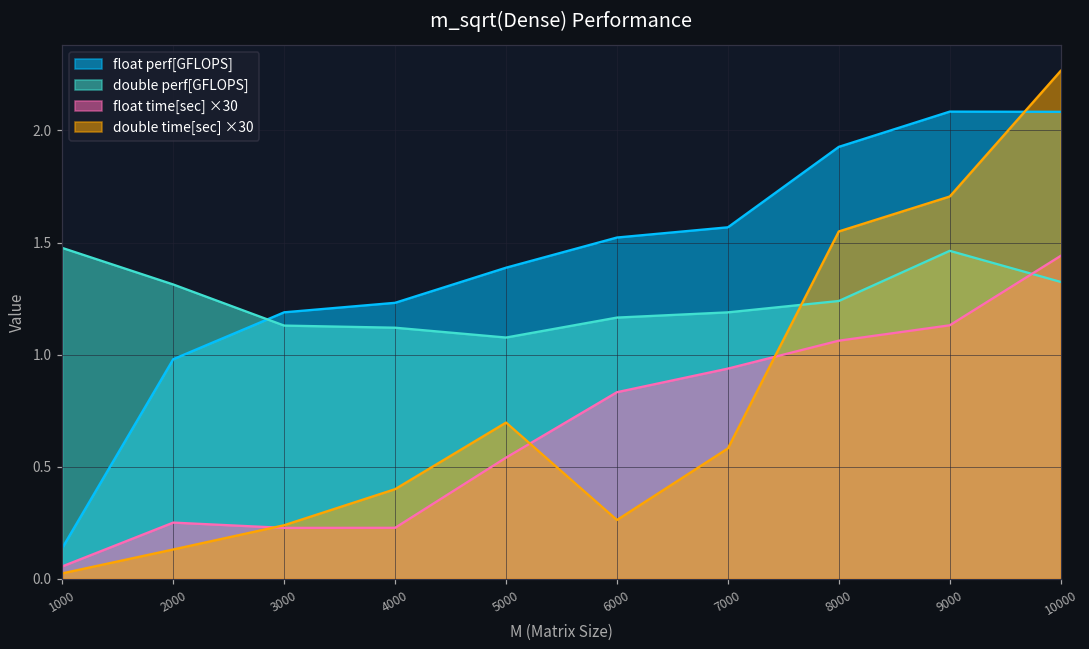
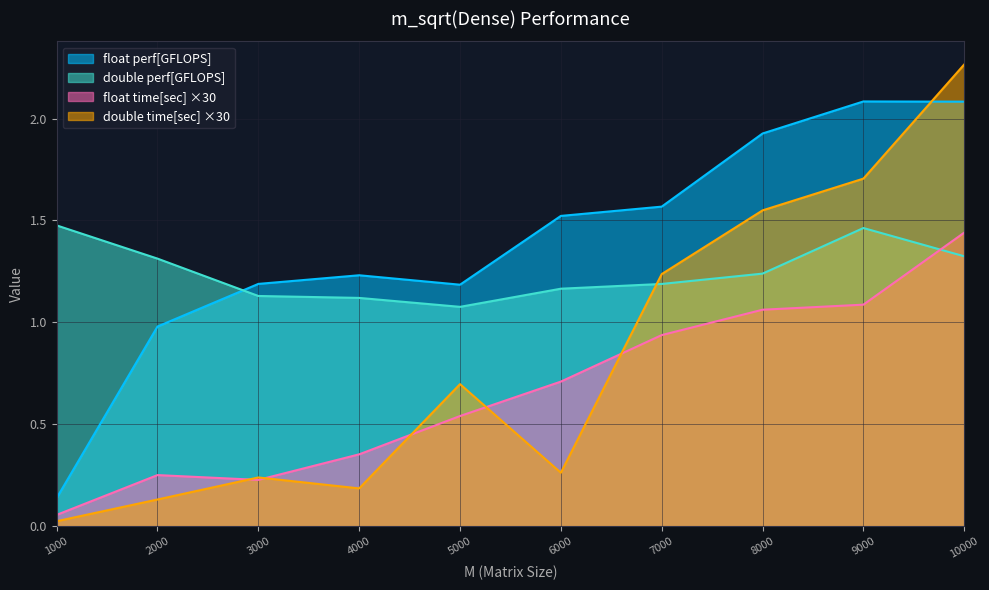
float time[sec] ×30, 4000: 0.23 -> 0.35
double time[sec] ×30, 4000: 0.40 -> 0.19
float perf[GFLOPS], 5000: 1.39 -> 1.18
float time[sec] ×30, 6000: 0.83 -> 0.71
double time[sec] ×30, 7000: 0.58 -> 1.24
float time[sec] ×30, 9000: 1.13 -> 1.09
